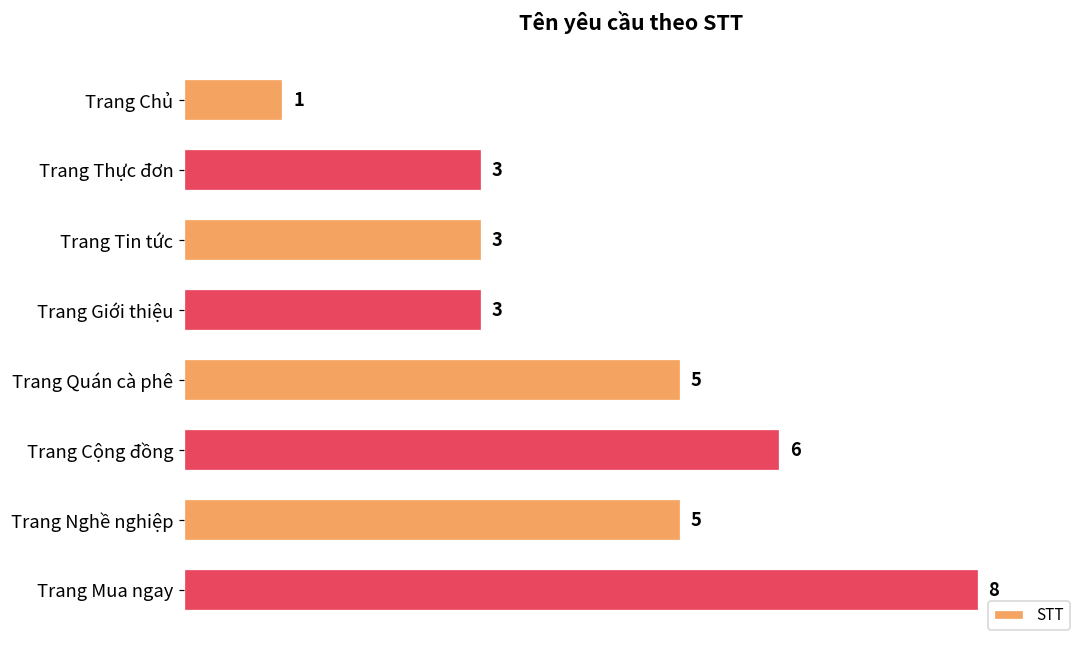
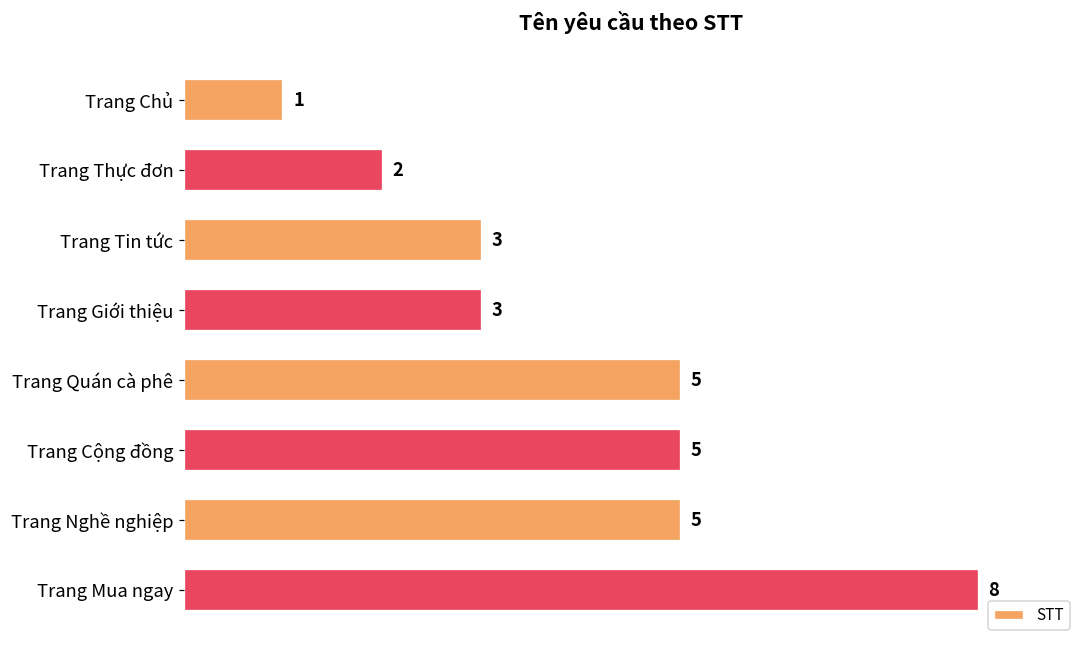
Trang Thực đơn: 3 -> 2
Trang Cộng đồng: 6 -> 5
